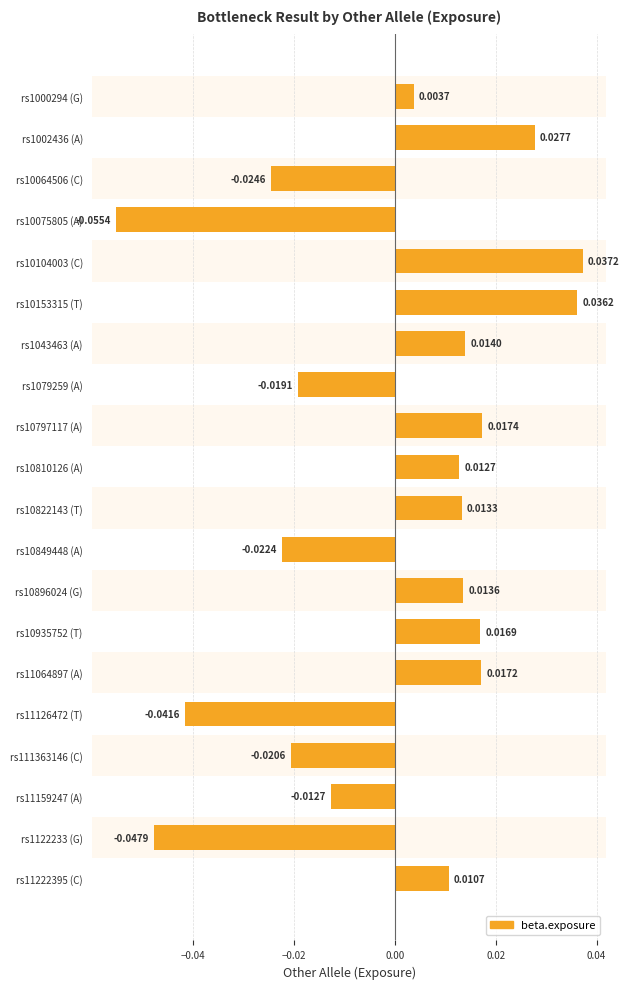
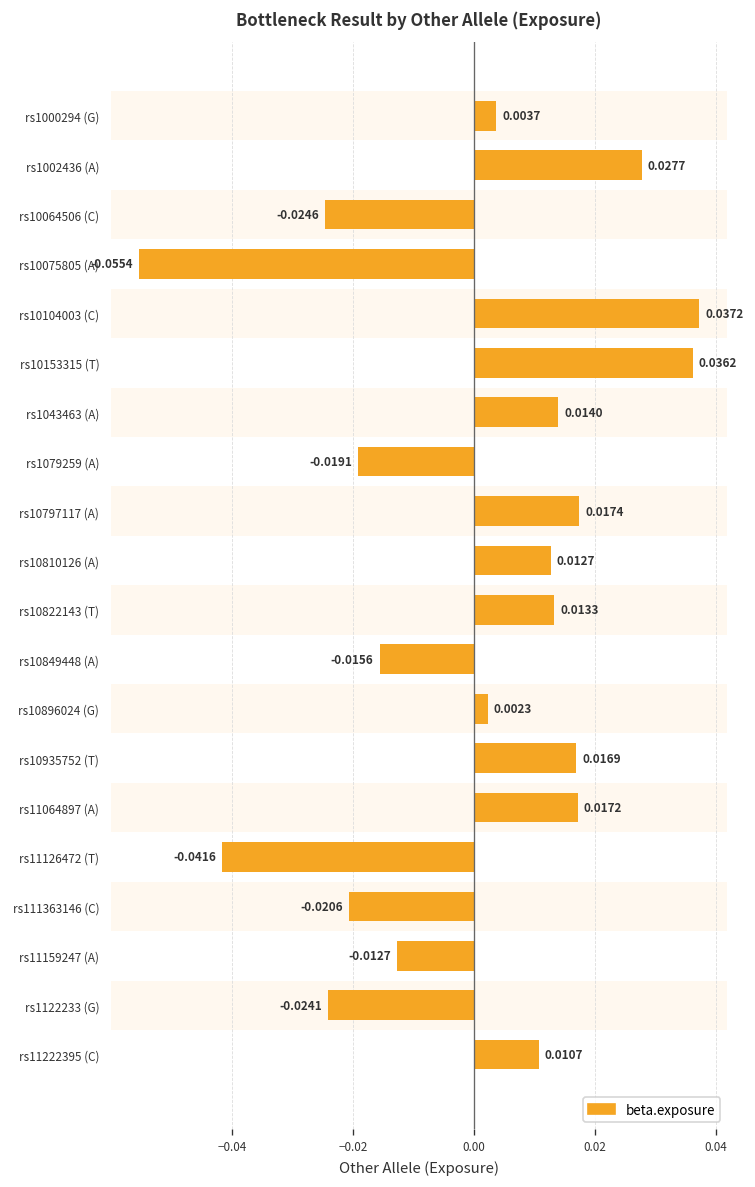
rs10849448 (A): -0.0224 -> -0.0156
rs10896024 (G): 0.0136 -> 0.0023
rs1122233 (G): -0.0479 -> -0.0241
